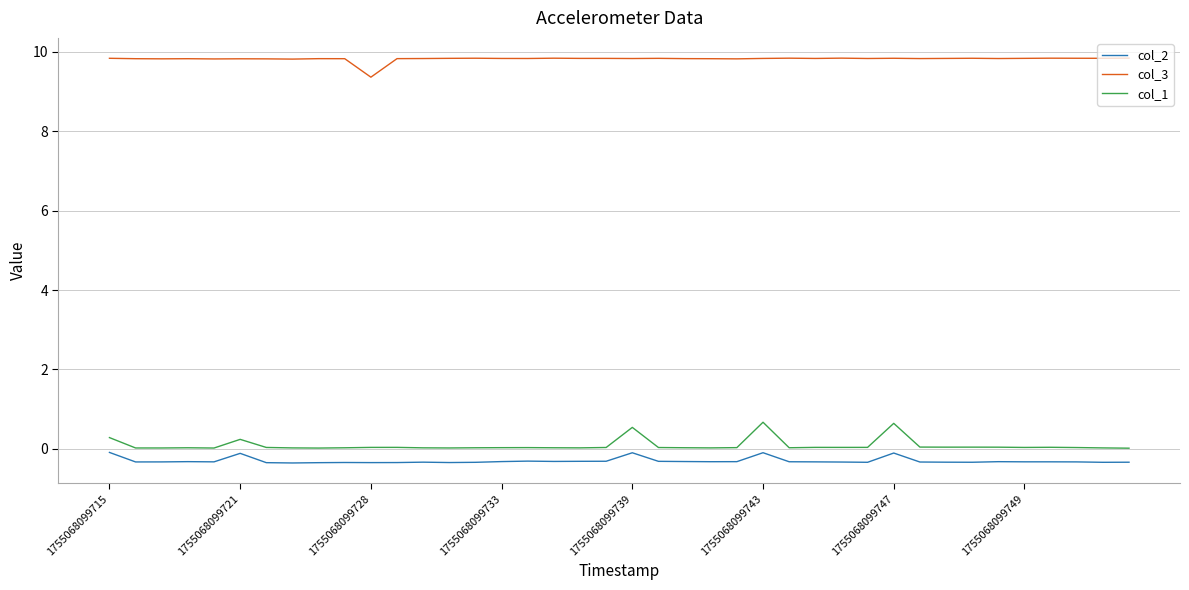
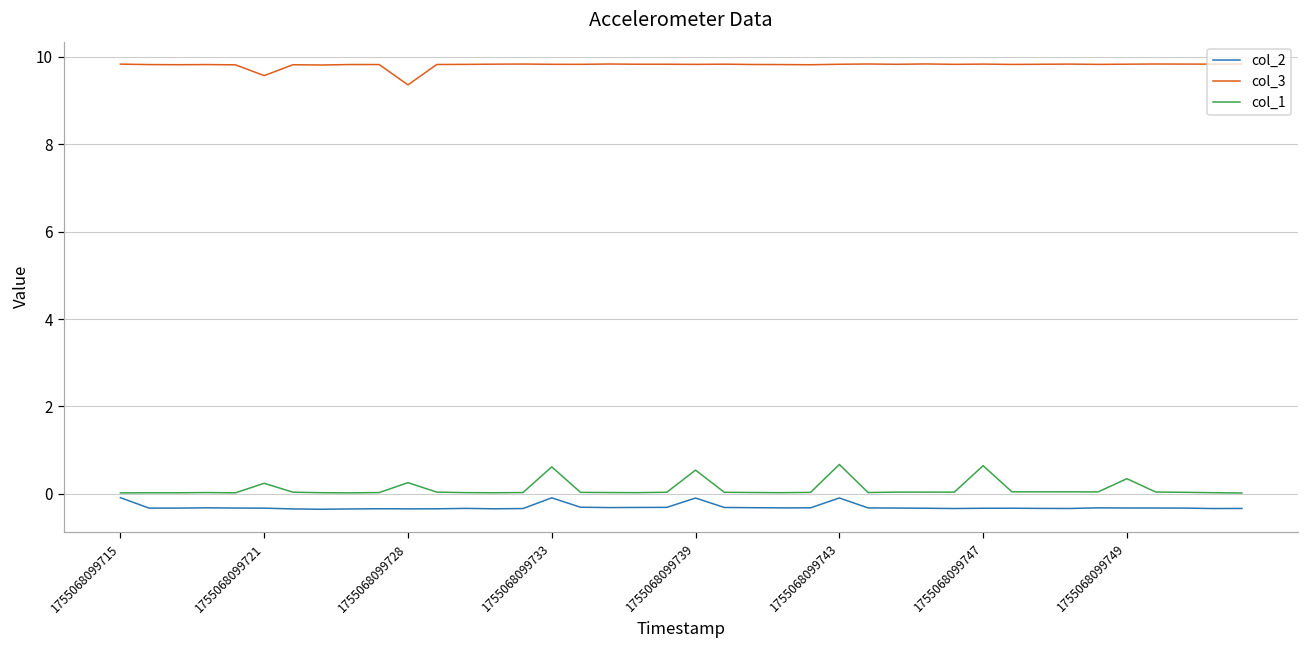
col_1, 1755068099715: 0.3 -> 0.0
col_2, 1755068099721: -0.1 -> -0.3
col_3, 1755068099721: 9.8 -> 9.6
col_1, 1755068099728: 0.0 -> 0.3
col_2, 1755068099733: -0.3 -> -0.1
col_1, 1755068099733: 0.0 -> 0.6
col_2, 1755068099747: -0.1 -> -0.3
col_1, 1755068099749: 0.0 -> 0.3
